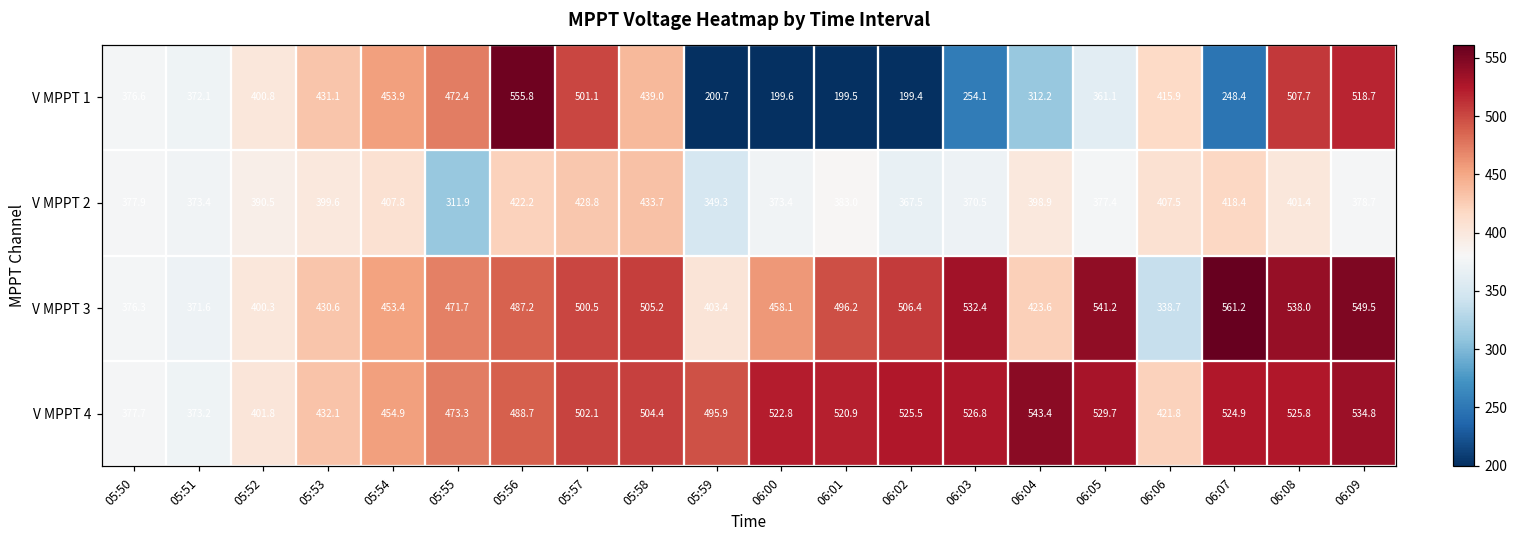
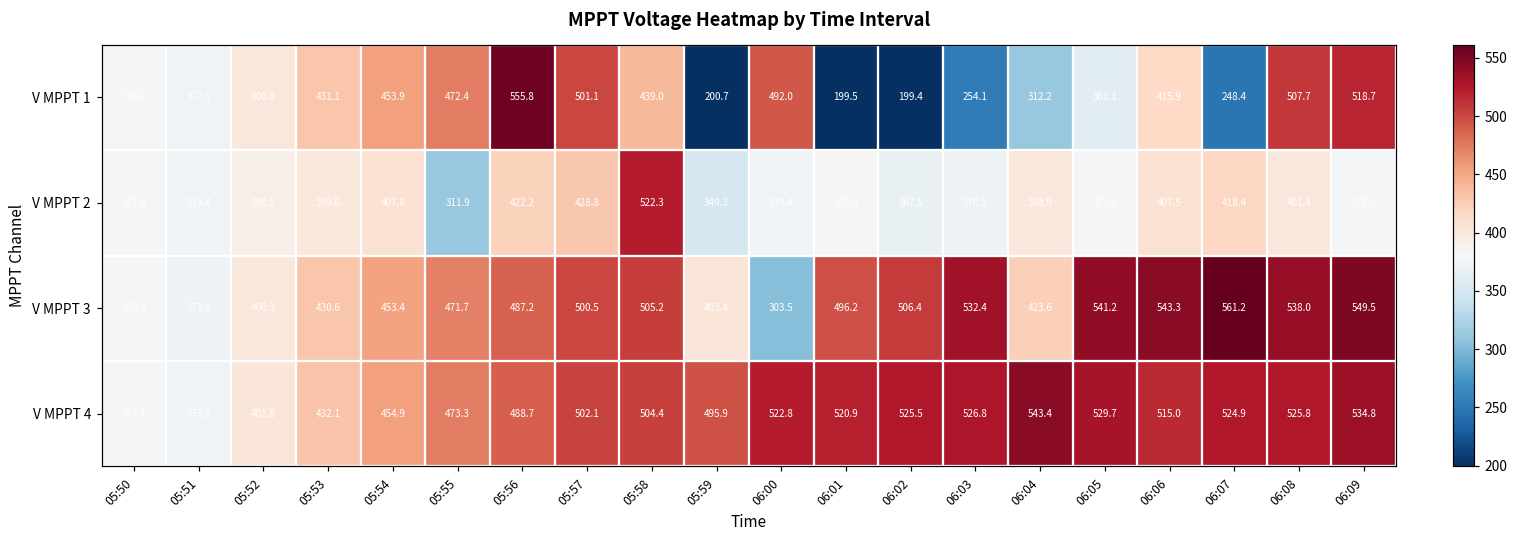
V MPPT 1, 06:00: 199.6 -> 492.0
V MPPT 2, 05:58: 433.7 -> 522.3
V MPPT 3, 06:00: 458.1 -> 303.5
V MPPT 3, 06:06: 338.7 -> 543.3
V MPPT 4, 06:06: 421.8 -> 515.0
